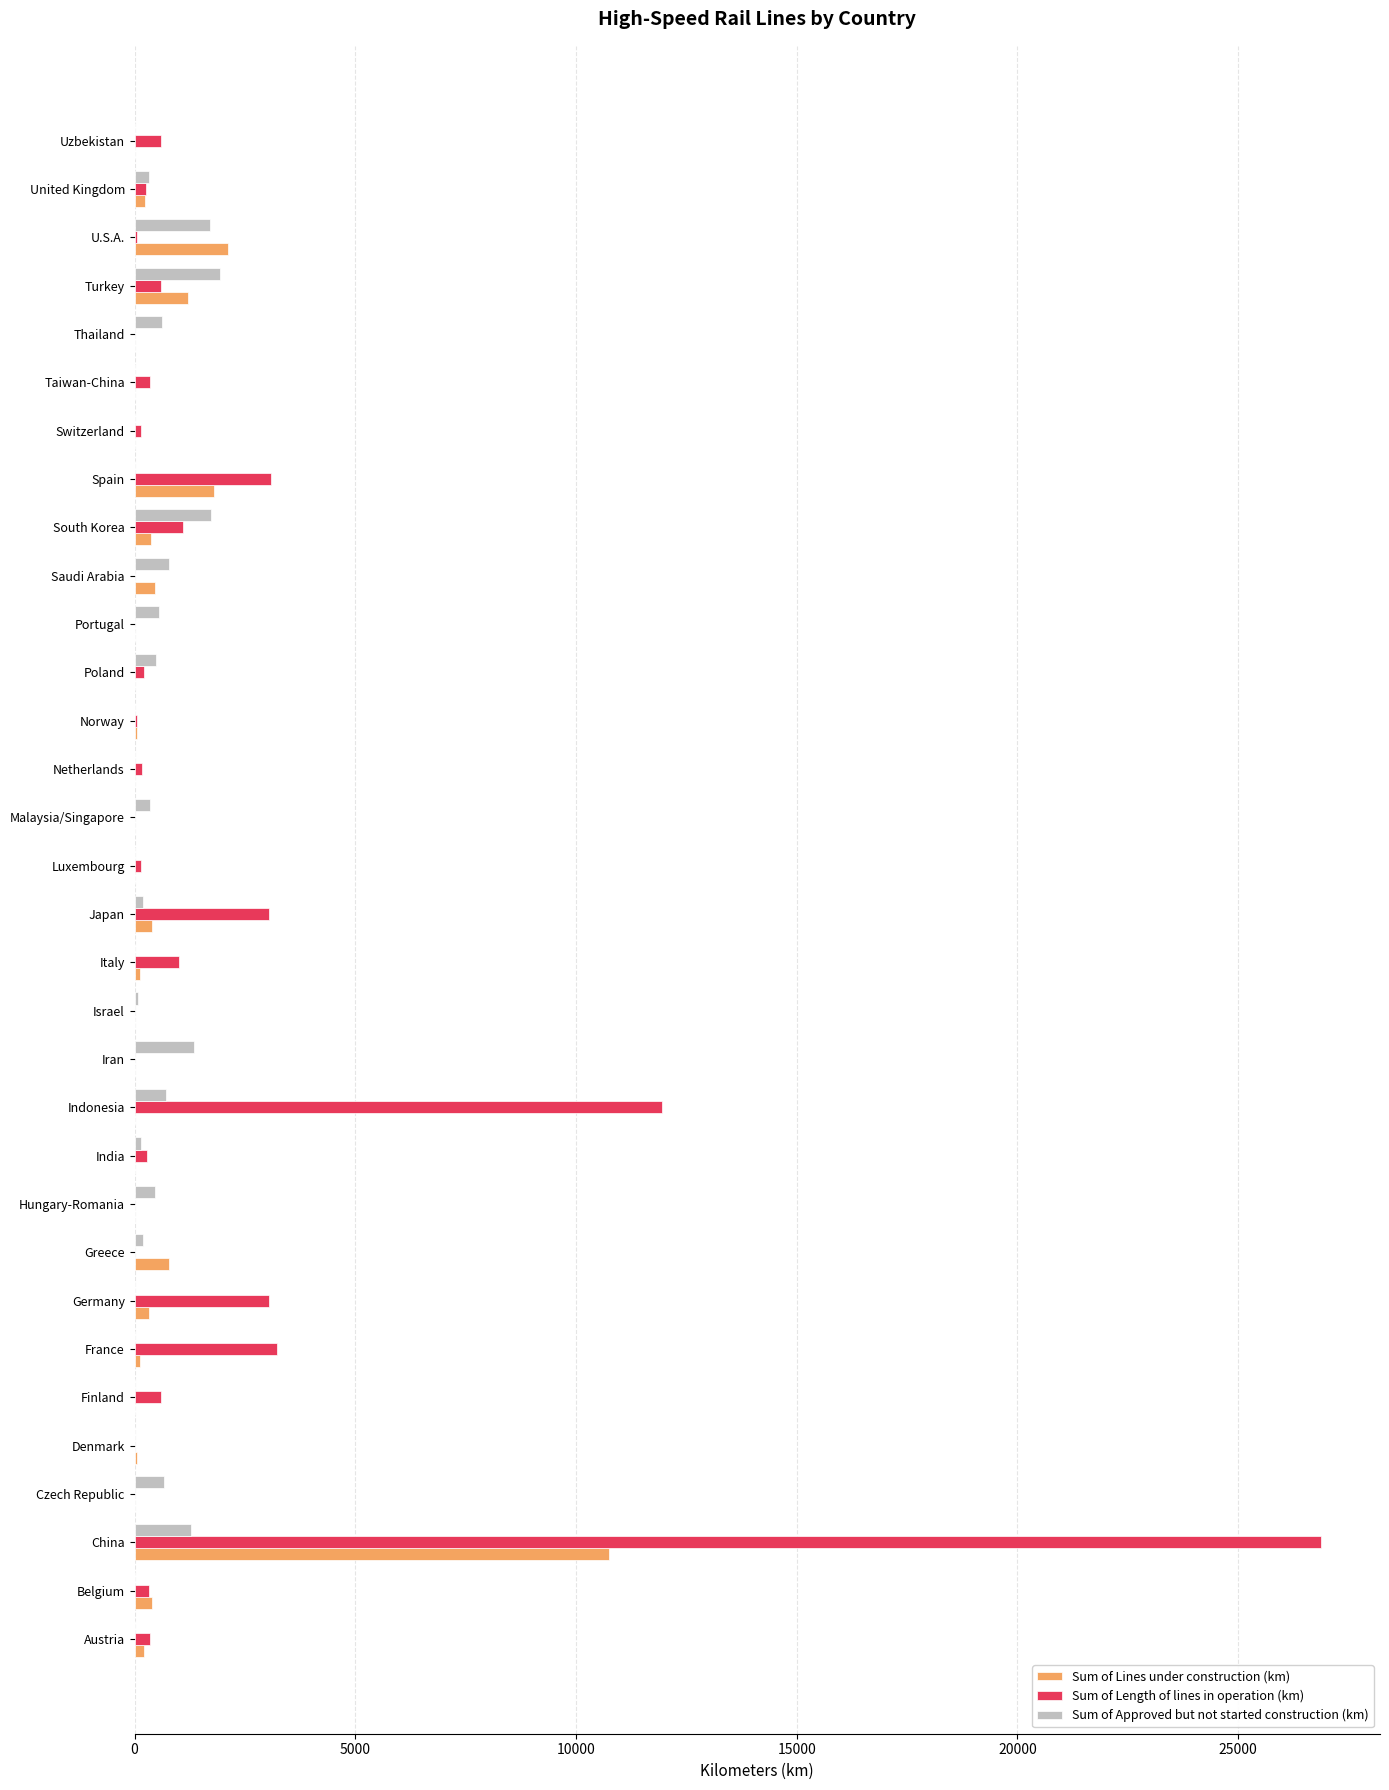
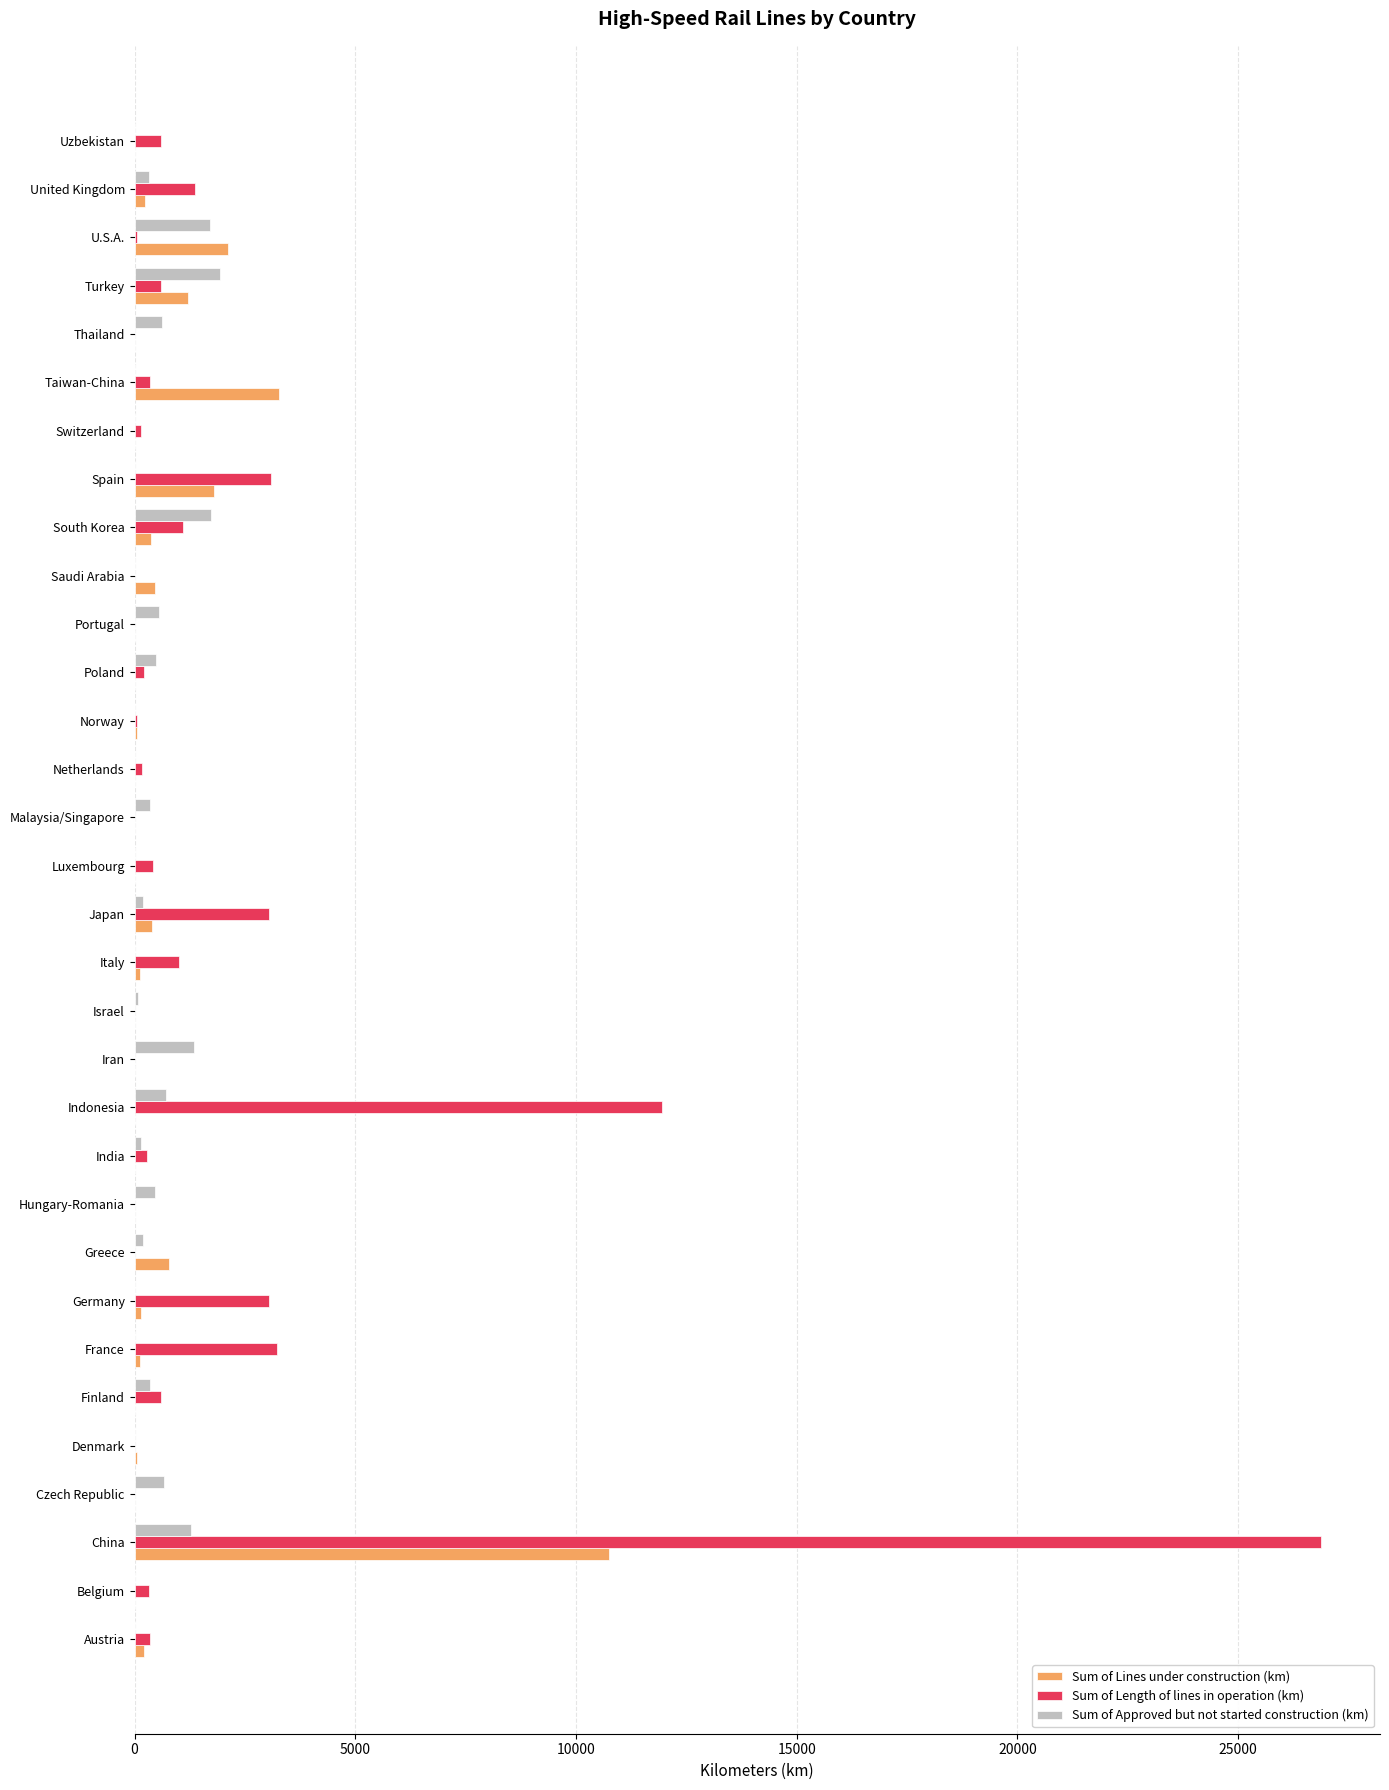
Sum of Length of lines in operation (km), United Kingdom: 300 -> 1400
Sum of Lines under construction (km), Taiwan-China: 0 -> 3300
Sum of Approved but not started construction (km), Saudi Arabia: 800 -> 0
Sum of Length of lines in operation (km), Luxembourg: 100 -> 400
Sum of Lines under construction (km), Germany: 300 -> 100
Sum of Approved but not started construction (km), Finland: 0 -> 400
Sum of Lines under construction (km), Belgium: 400 -> 0
